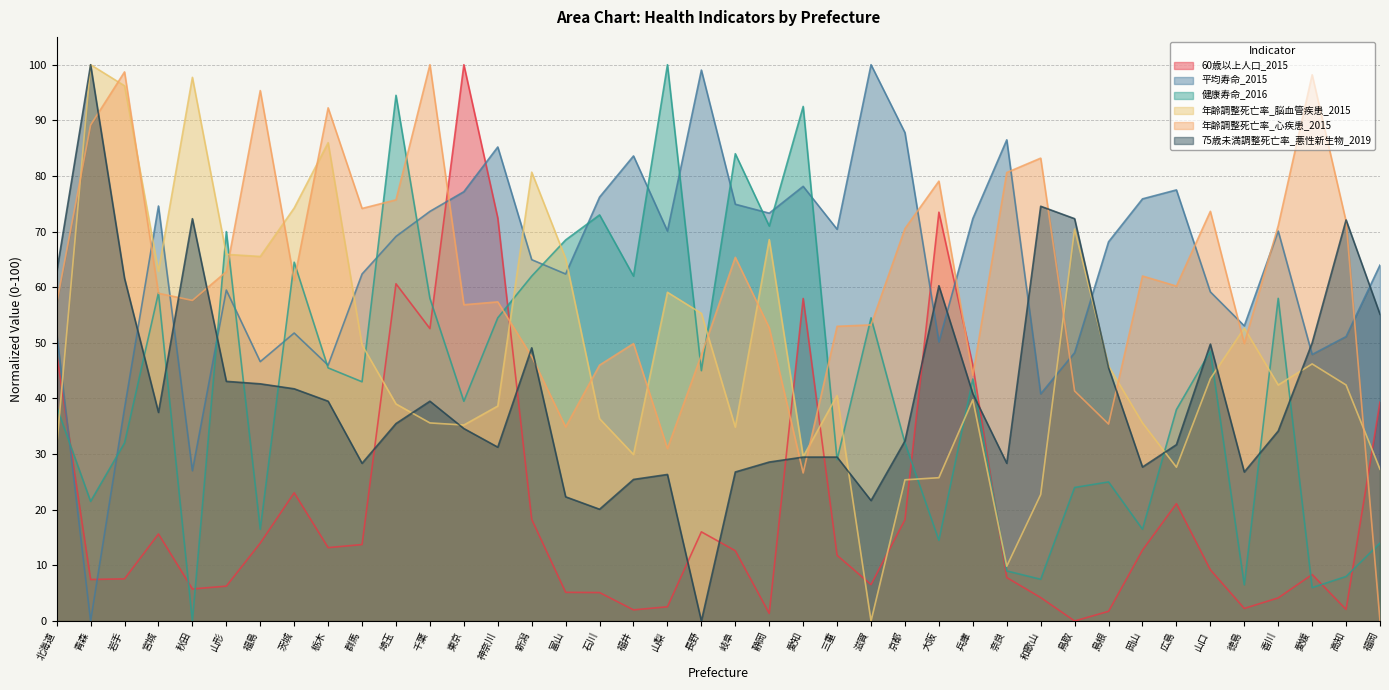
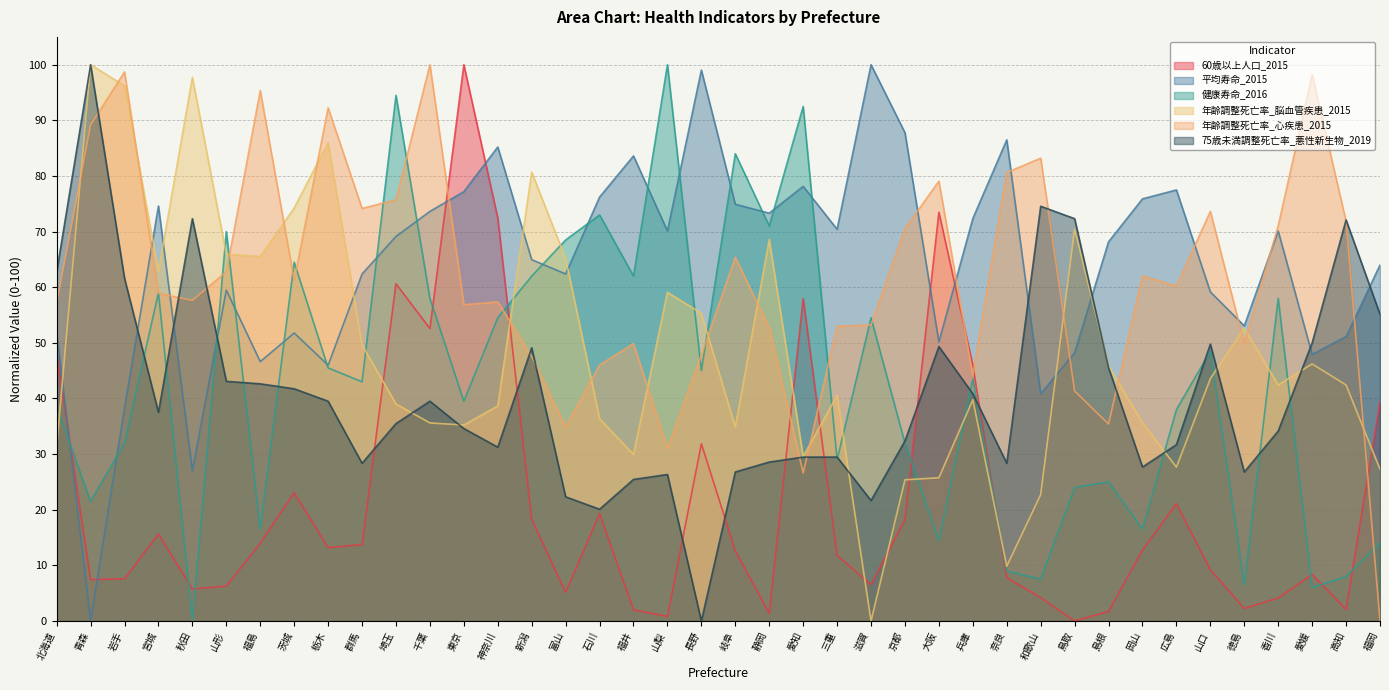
60歳以上人口_2015, 石川: 5 -> 19
60歳以上人口_2015, 山梨: 3 -> 1
60歳以上人口_2015, 長野: 16 -> 32
75歳未満調整死亡率_悪性新生物_2019, 大阪: 60 -> 49
